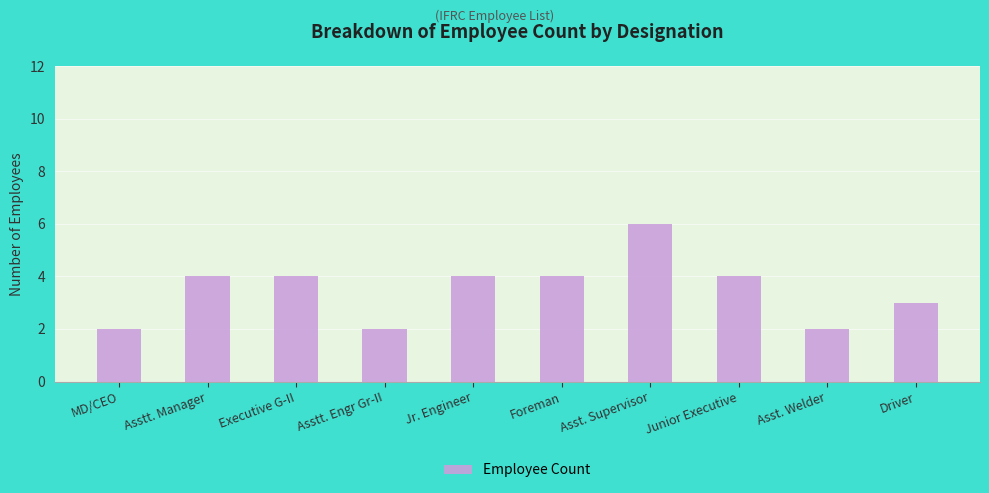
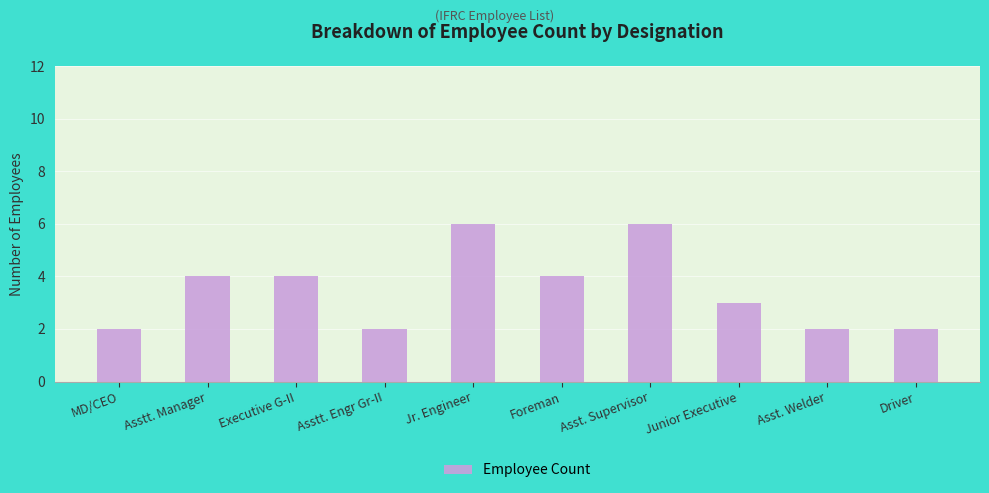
Jr. Engineer: 4 -> 6
Junior Executive: 4 -> 3
Driver: 3 -> 2
